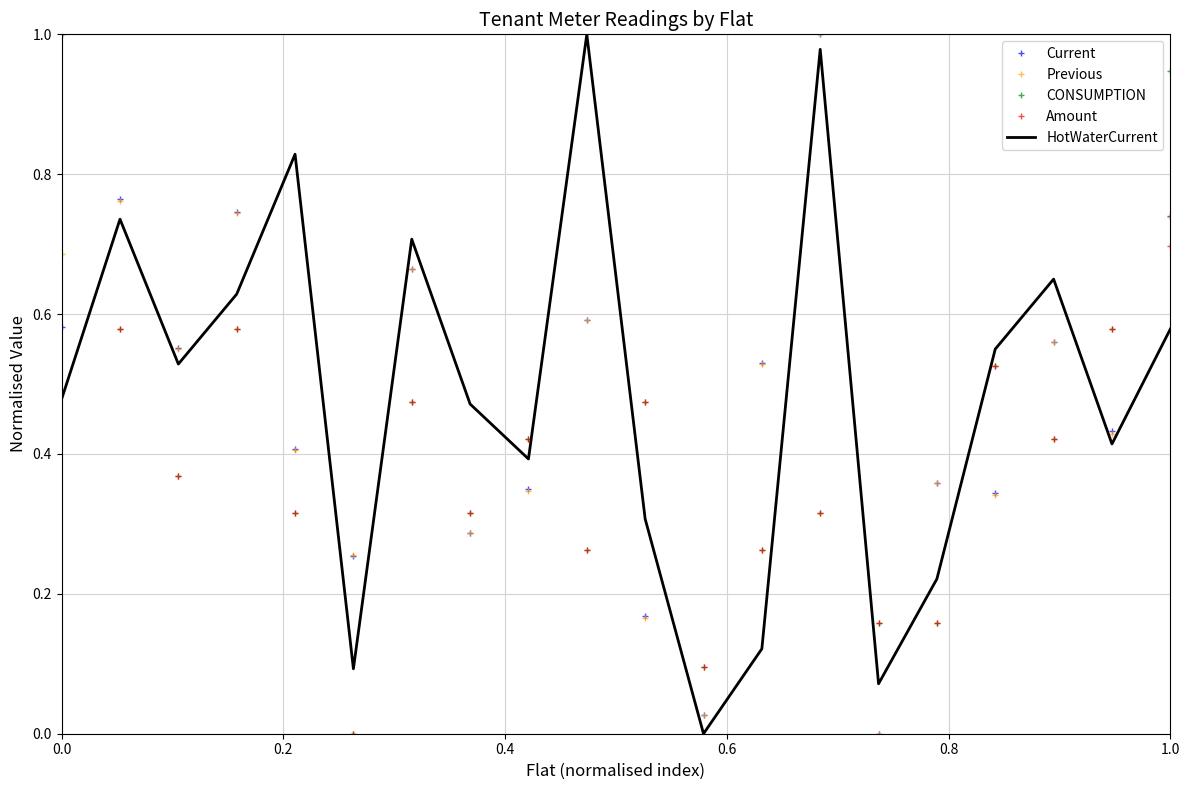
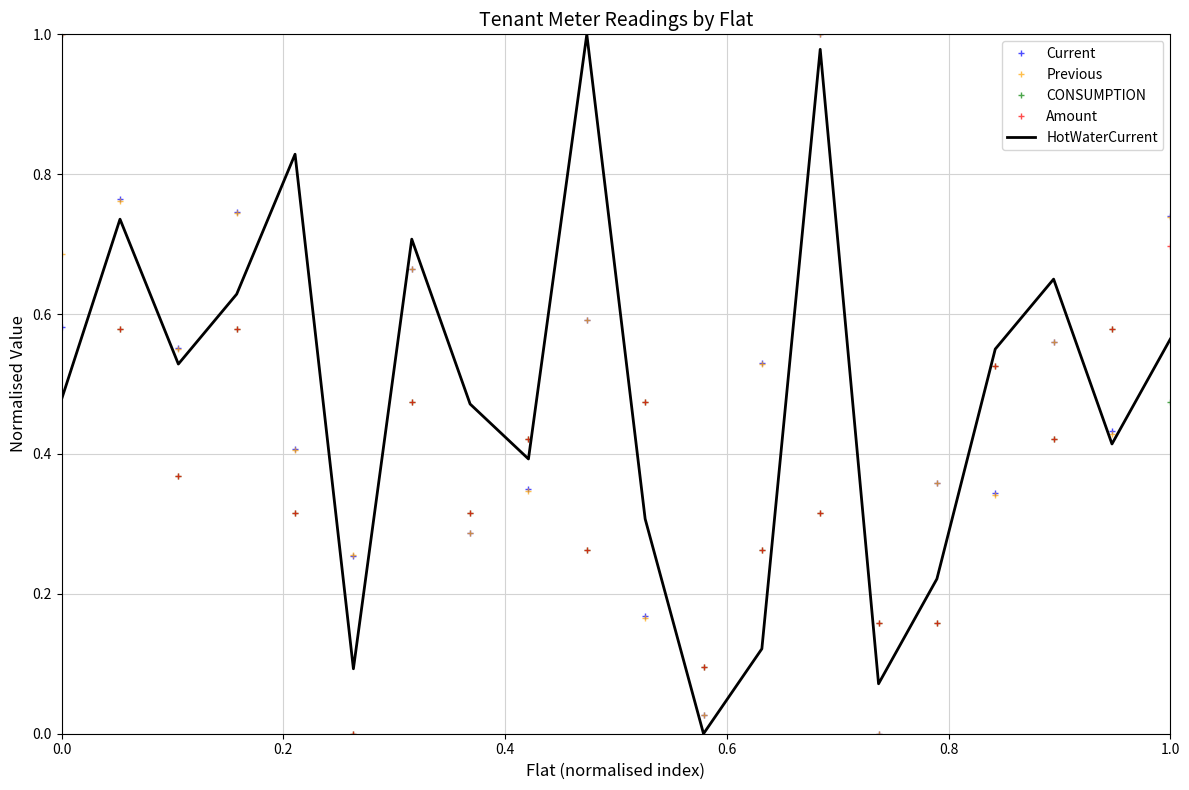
CONSUMPTION, 1.0: 0.95 -> 0.47
HotWaterCurrent, 1.0: 0.58 -> 0.56
